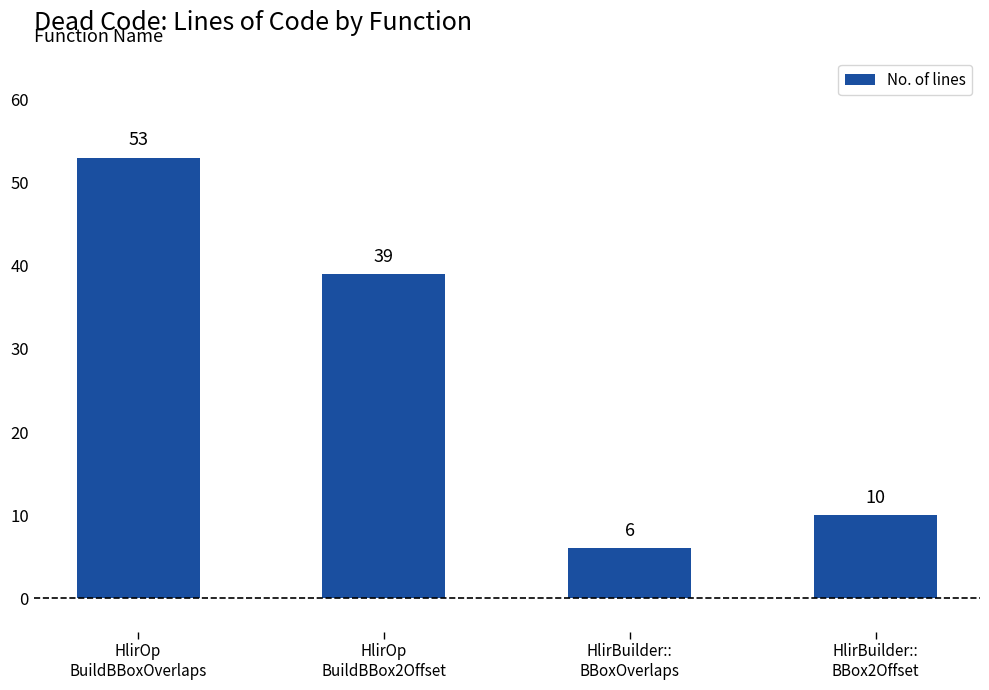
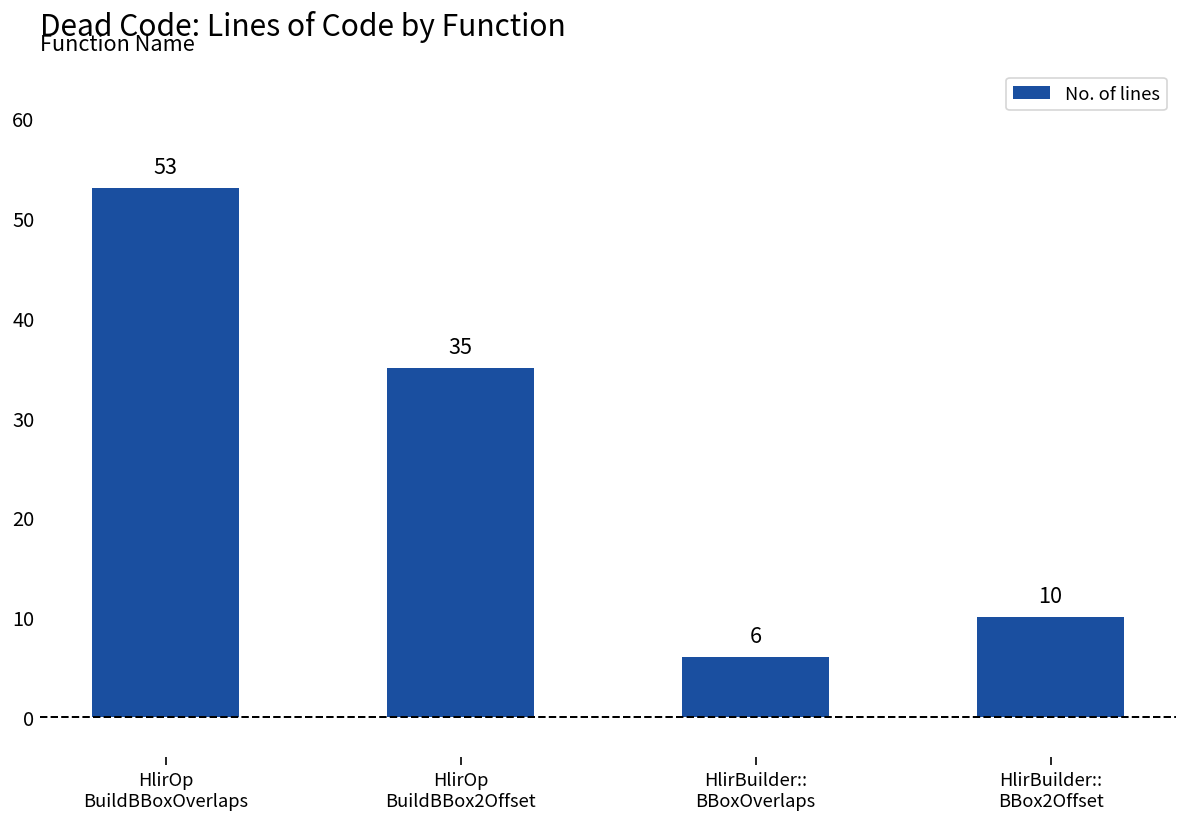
HlirOp BuildBBox2Offset: 39 -> 35
